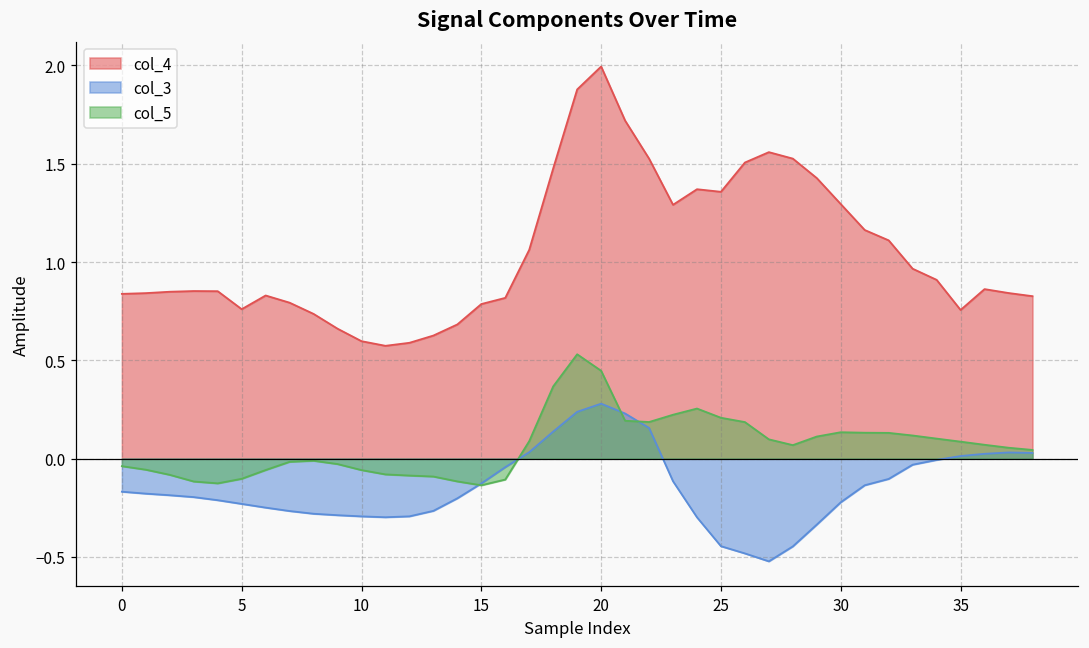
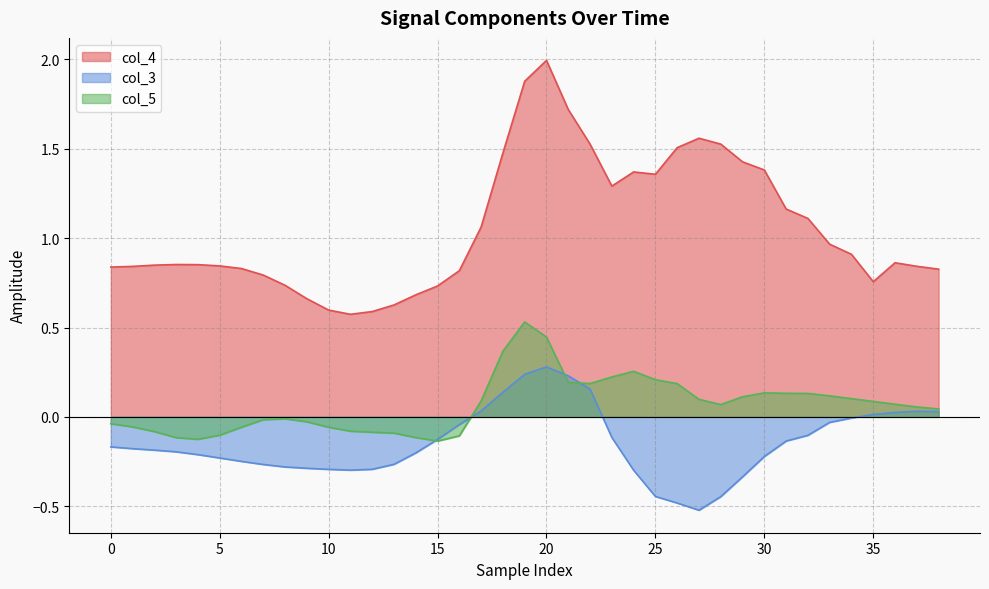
col_4, 5: 0.76 -> 0.84
col_4, 15: 0.79 -> 0.73
col_4, 30: 1.29 -> 1.38
